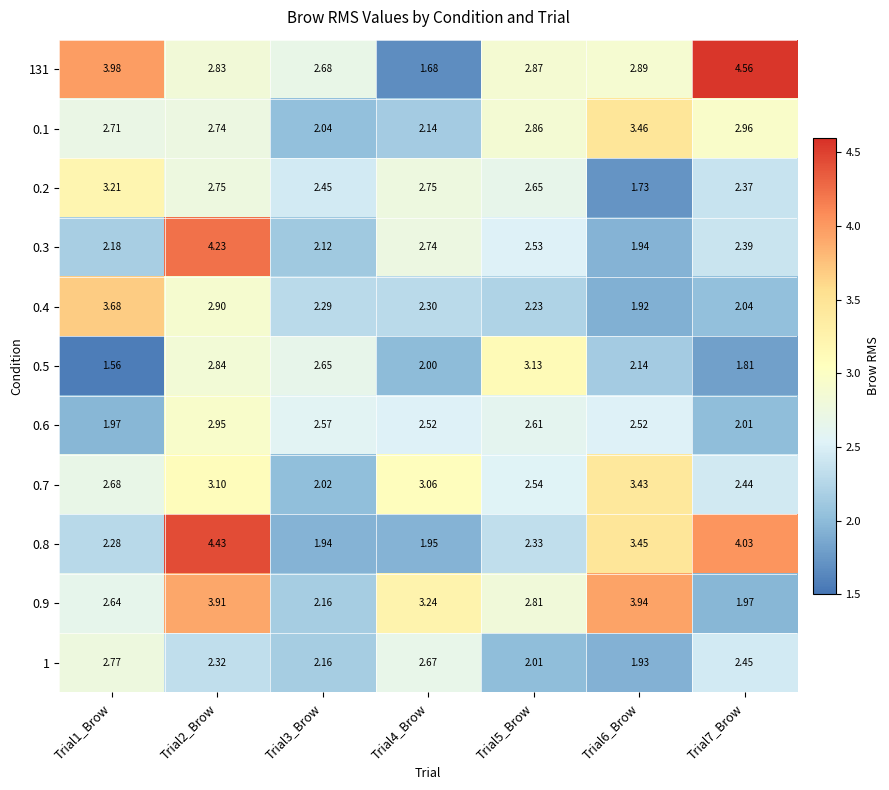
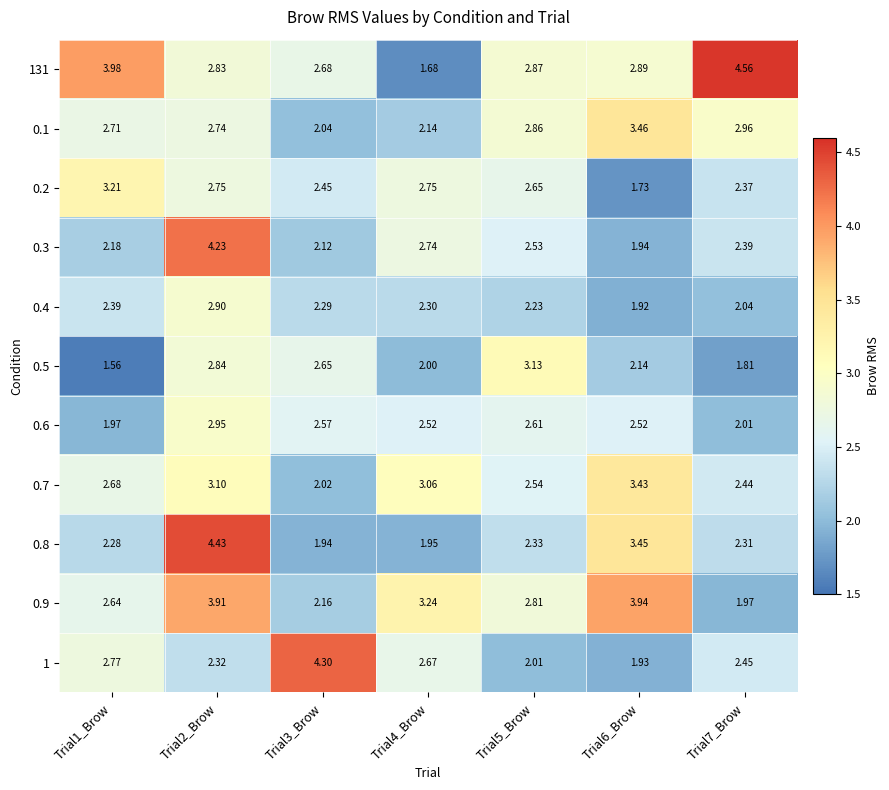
0.4, Trial1_Brow: 3.68 -> 2.39
0.8, Trial7_Brow: 4.03 -> 2.31
1, Trial3_Brow: 2.16 -> 4.30
